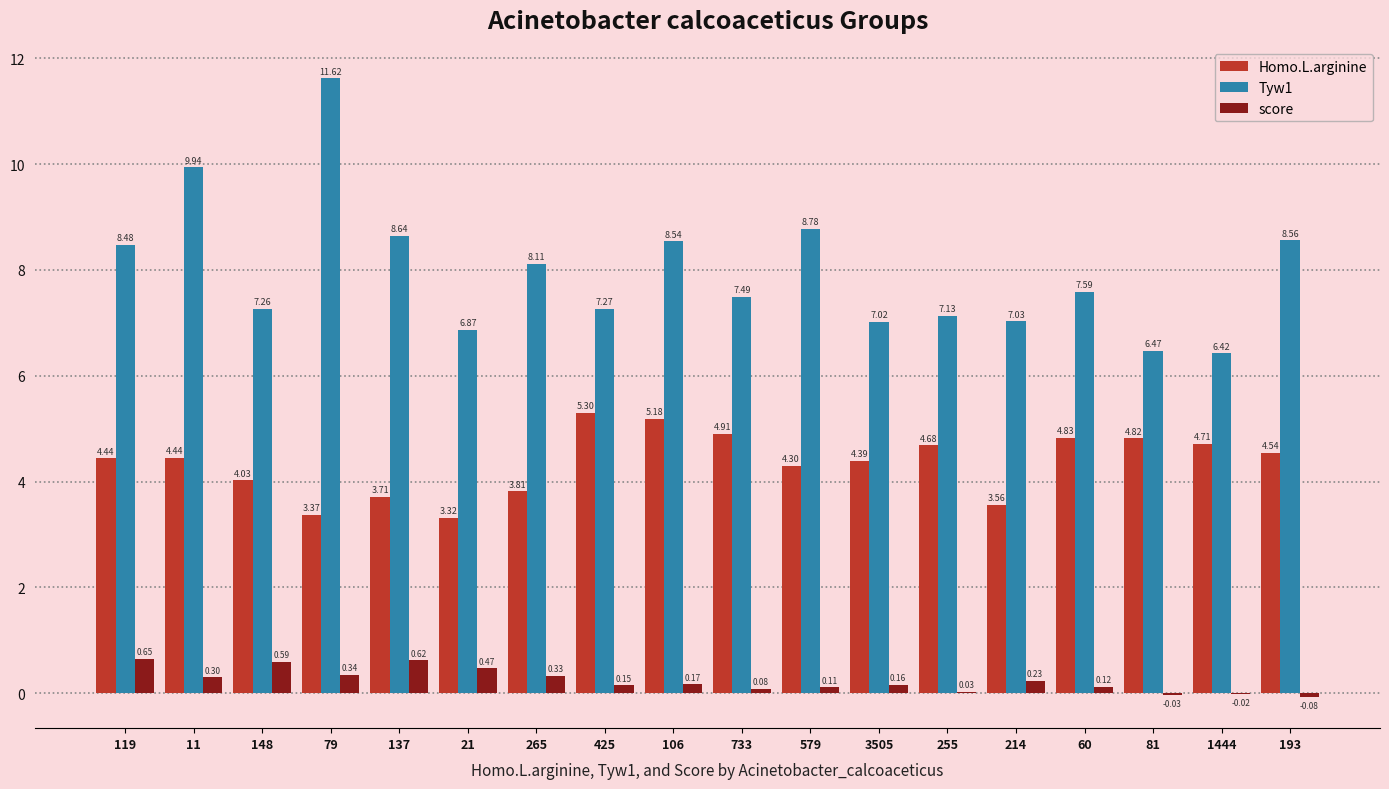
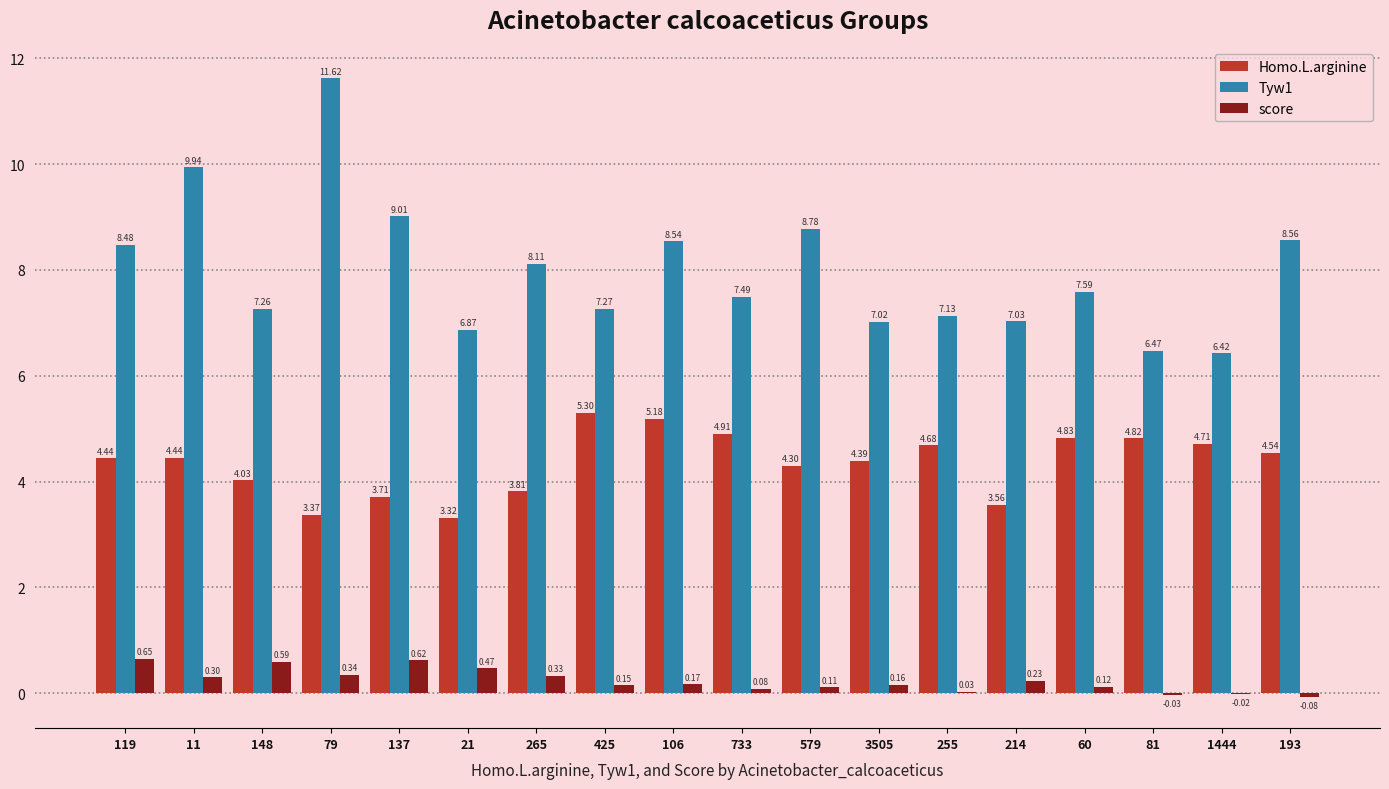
Tyw1, 137: 8.64 -> 9.01
